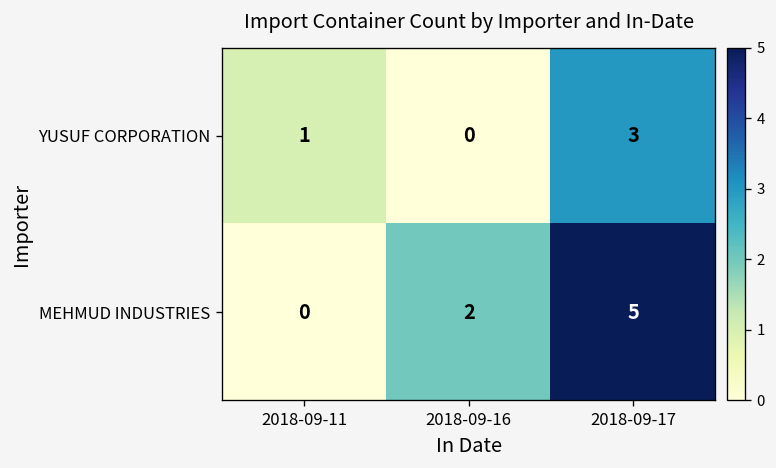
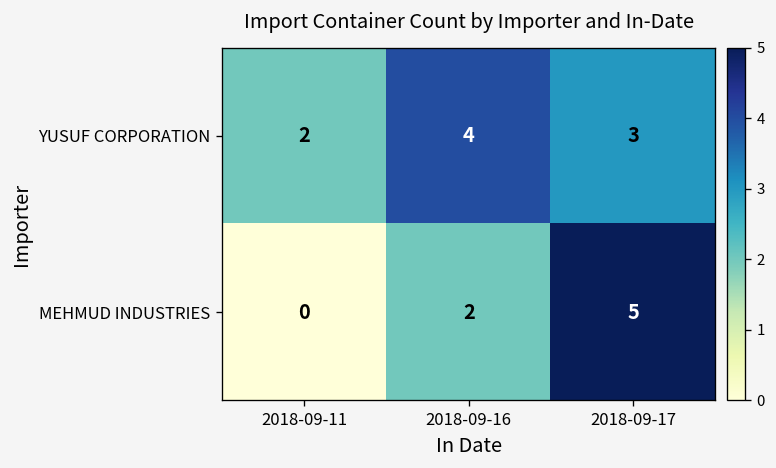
YUSUF CORPORATION, 2018-09-11: 1 -> 2
YUSUF CORPORATION, 2018-09-16: 0 -> 4
